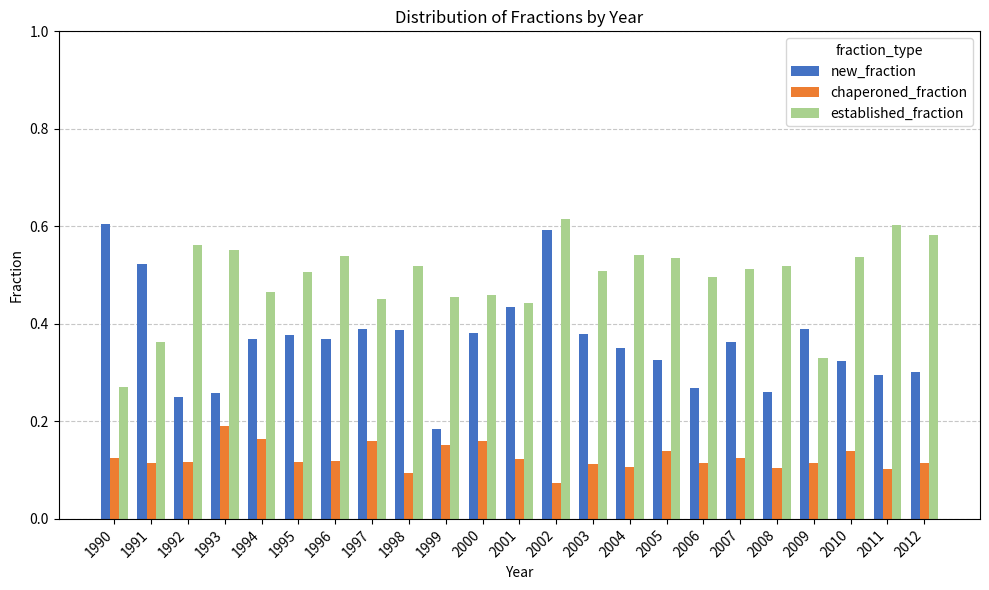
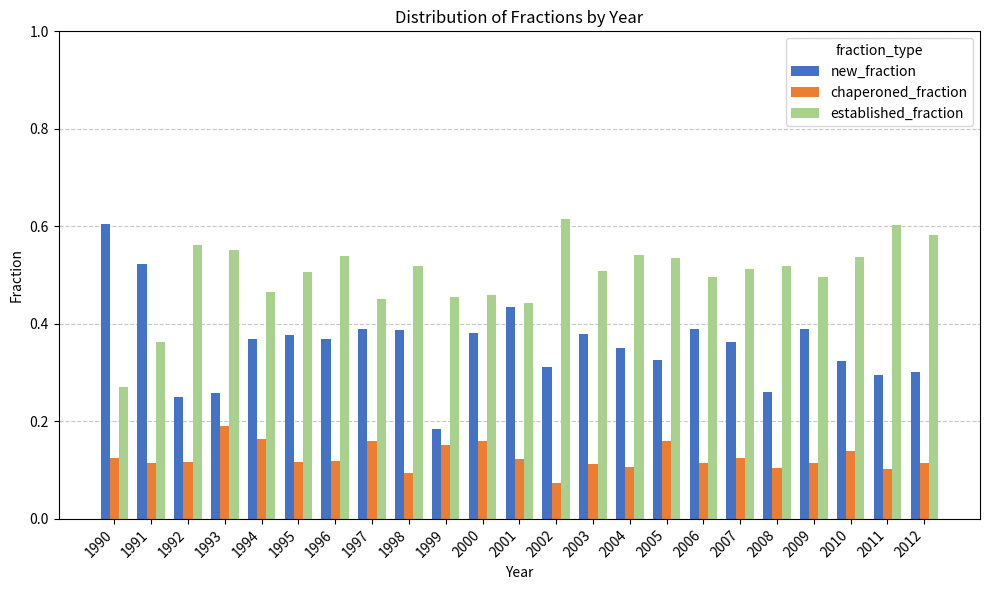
new_fraction, 2002: 0.59 -> 0.31
chaperoned_fraction, 2005: 0.14 -> 0.16
new_fraction, 2006: 0.27 -> 0.39
established_fraction, 2009: 0.33 -> 0.50
